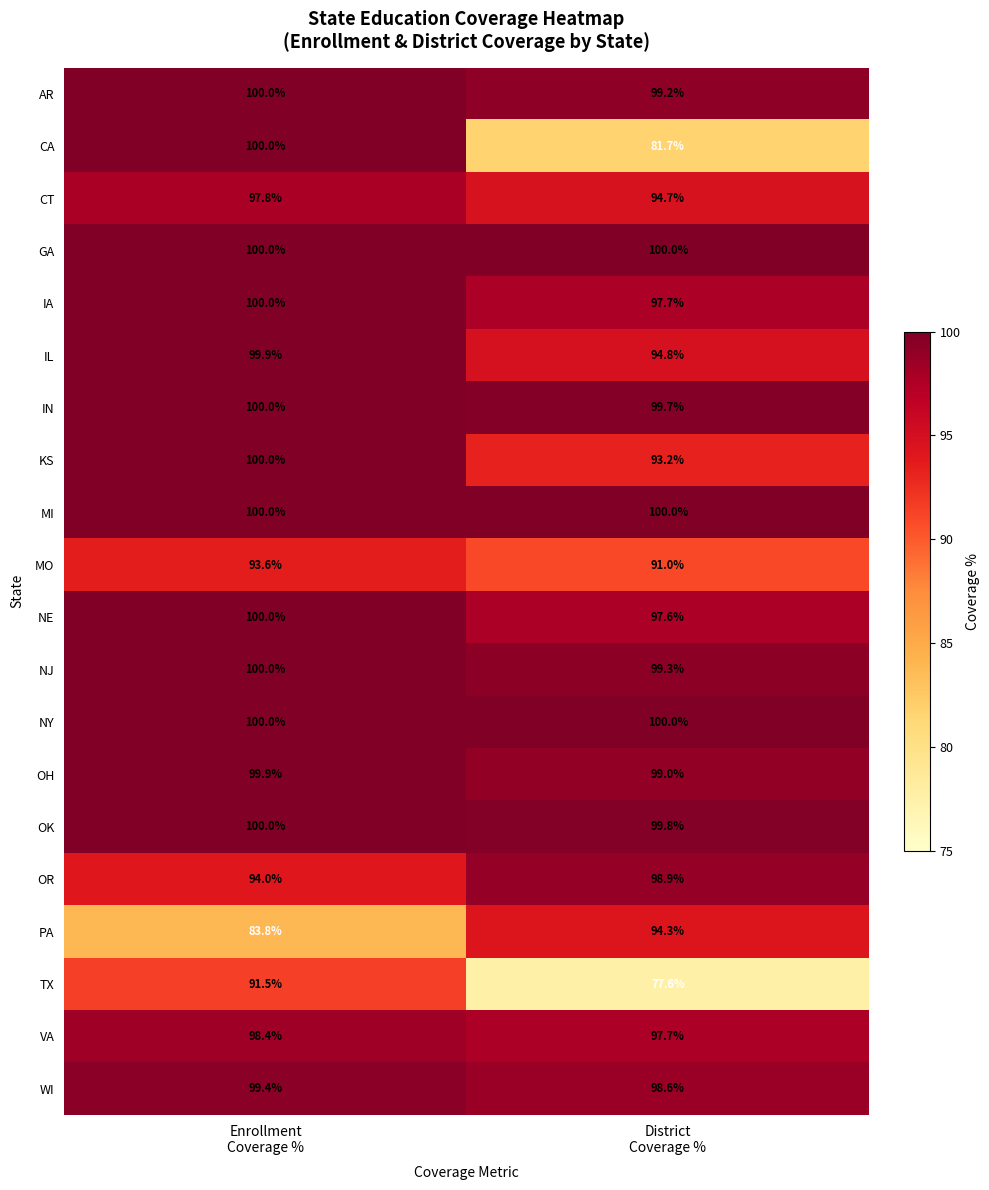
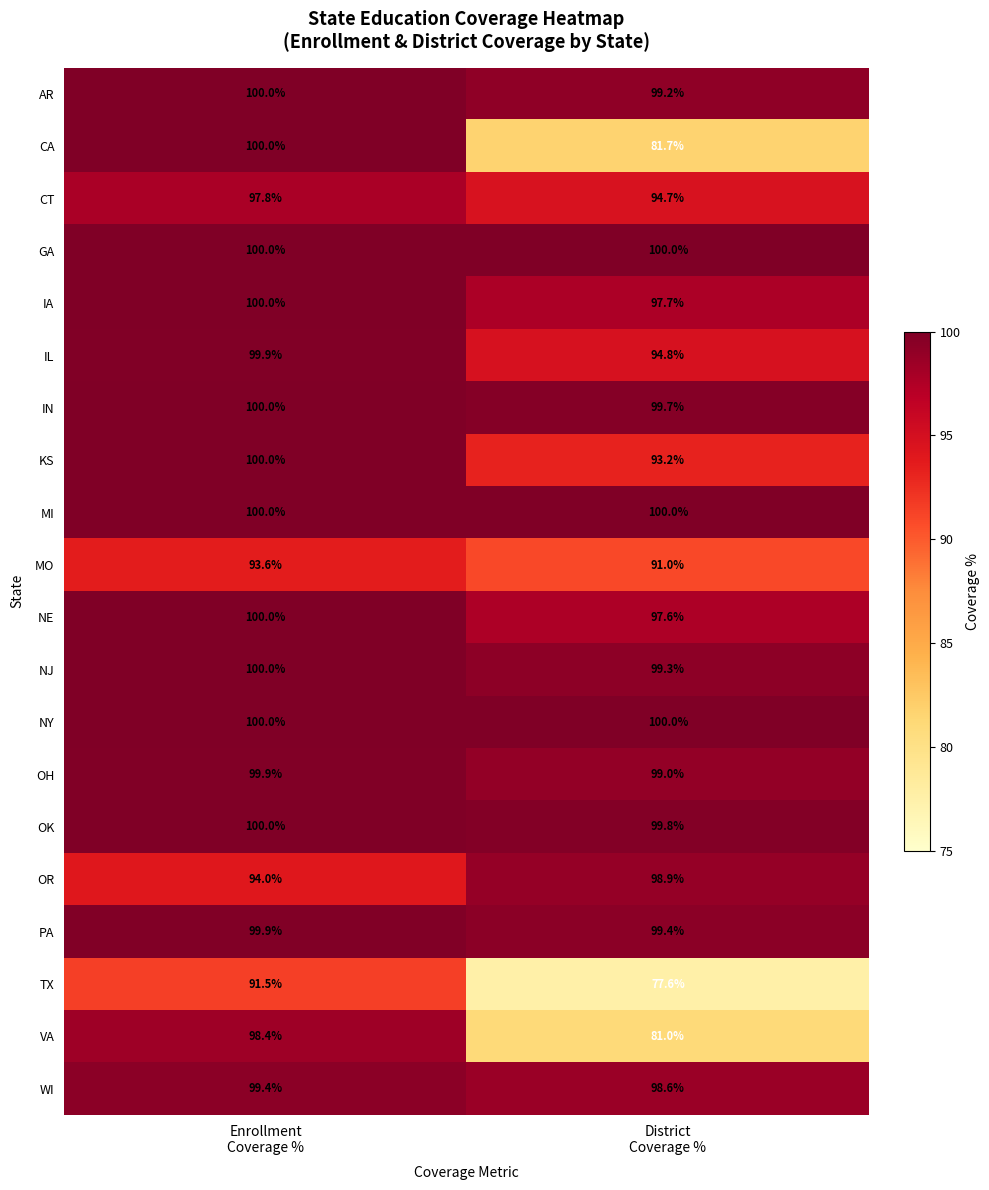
PA, Enrollment Coverage %: 83.8% -> 99.9%
PA, District Coverage %: 94.3% -> 99.4%
VA, District Coverage %: 97.7% -> 81.0%
